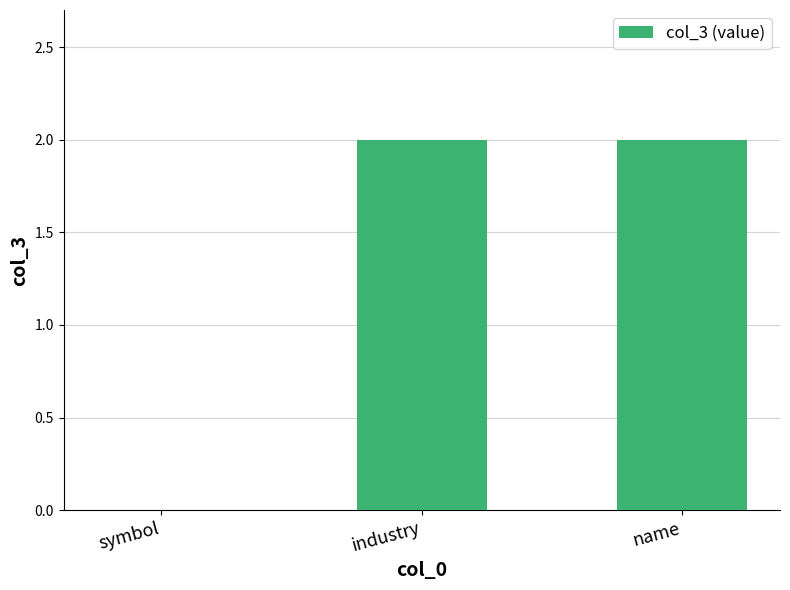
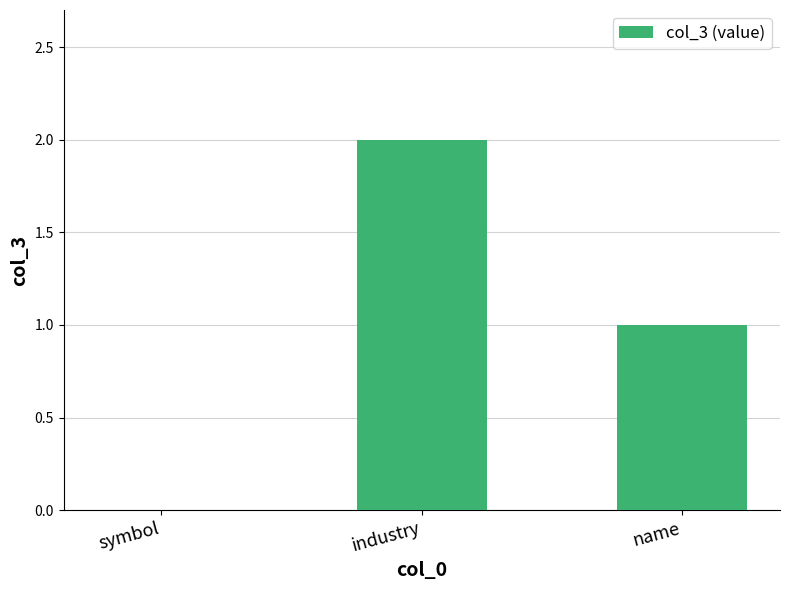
name: 2 -> 1
